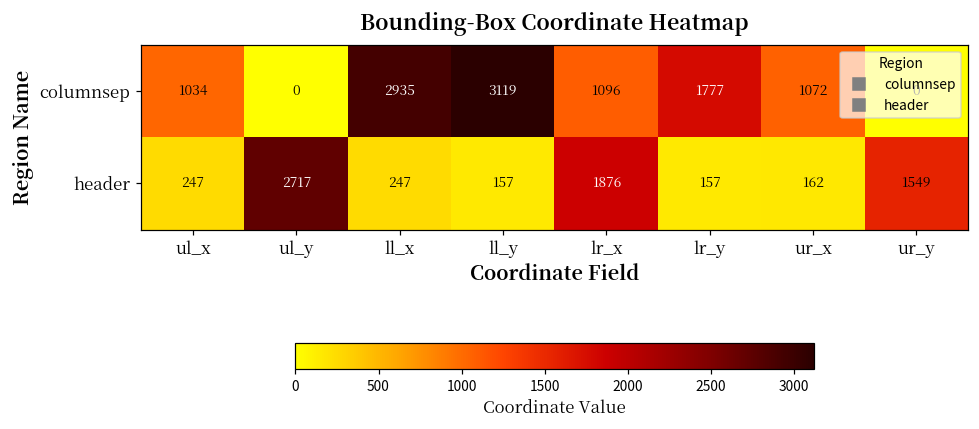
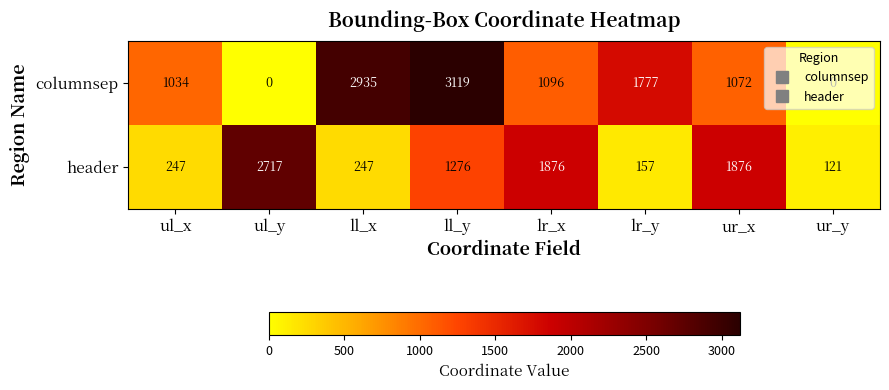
header, ll_y: 157 -> 1276
header, ur_x: 162 -> 1876
header, ur_y: 1549 -> 121
